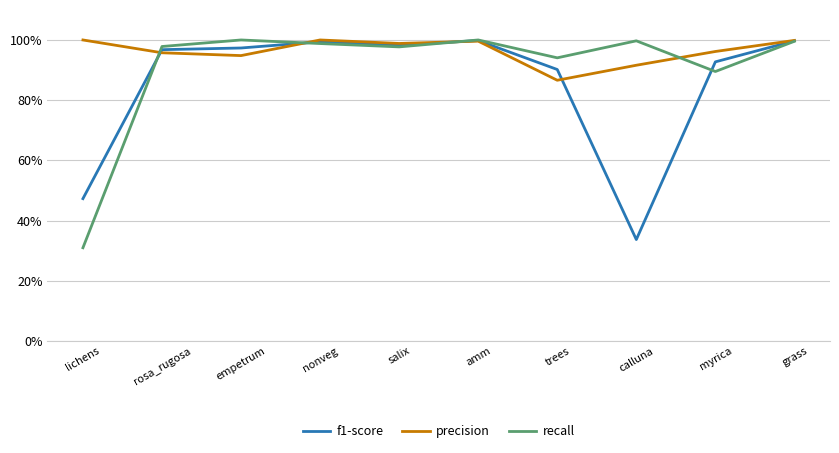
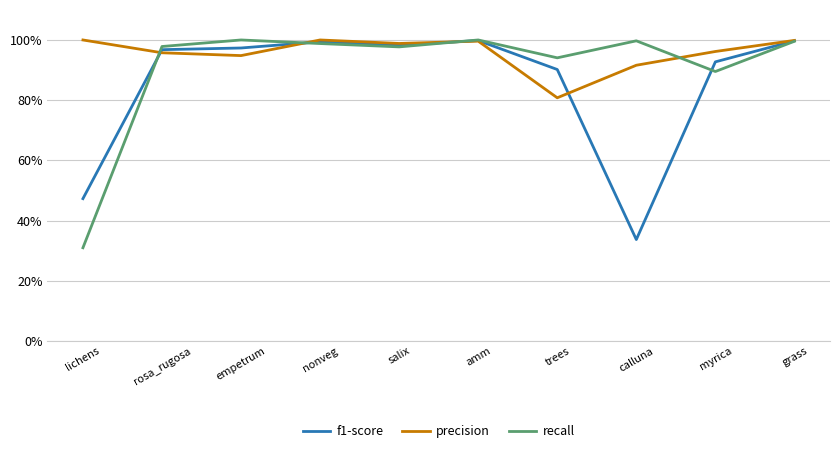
precision, trees: 87% -> 81%
